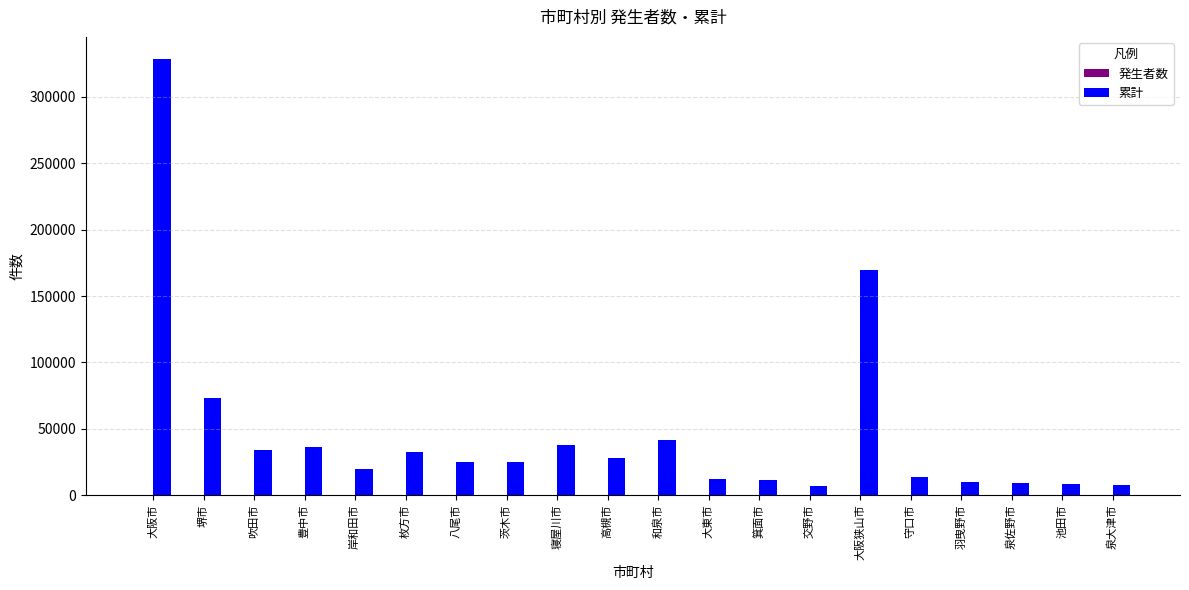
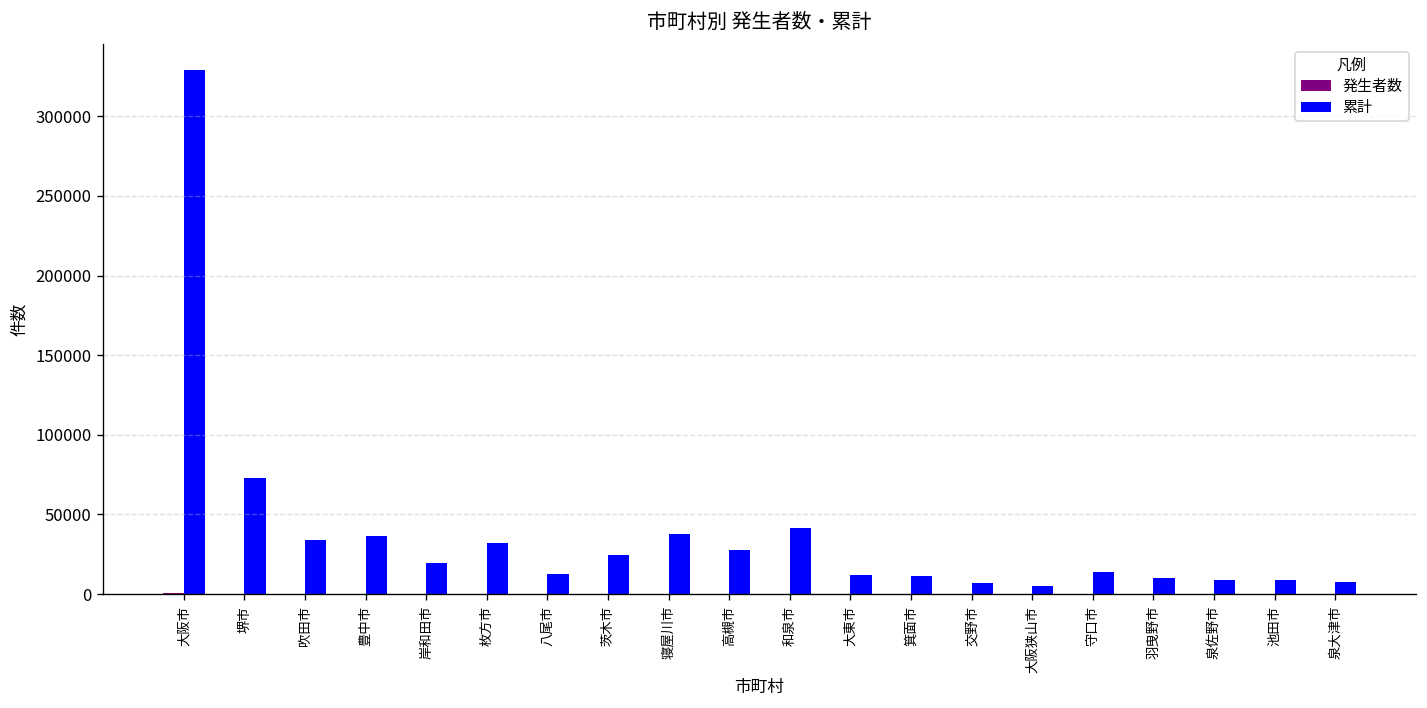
累計, 八尾市: 25000 -> 13000
累計, 大阪狭山市: 170000 -> 5000
